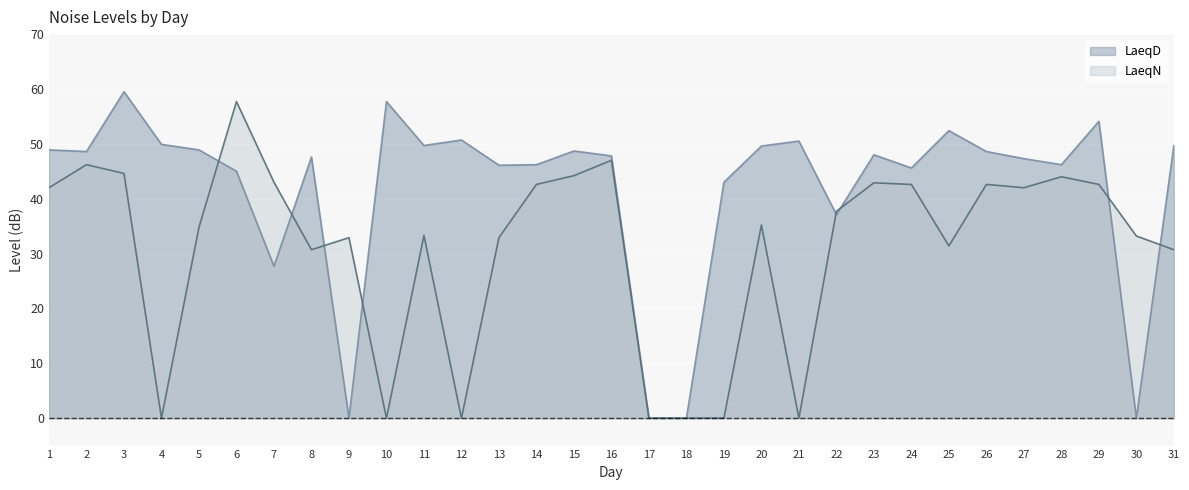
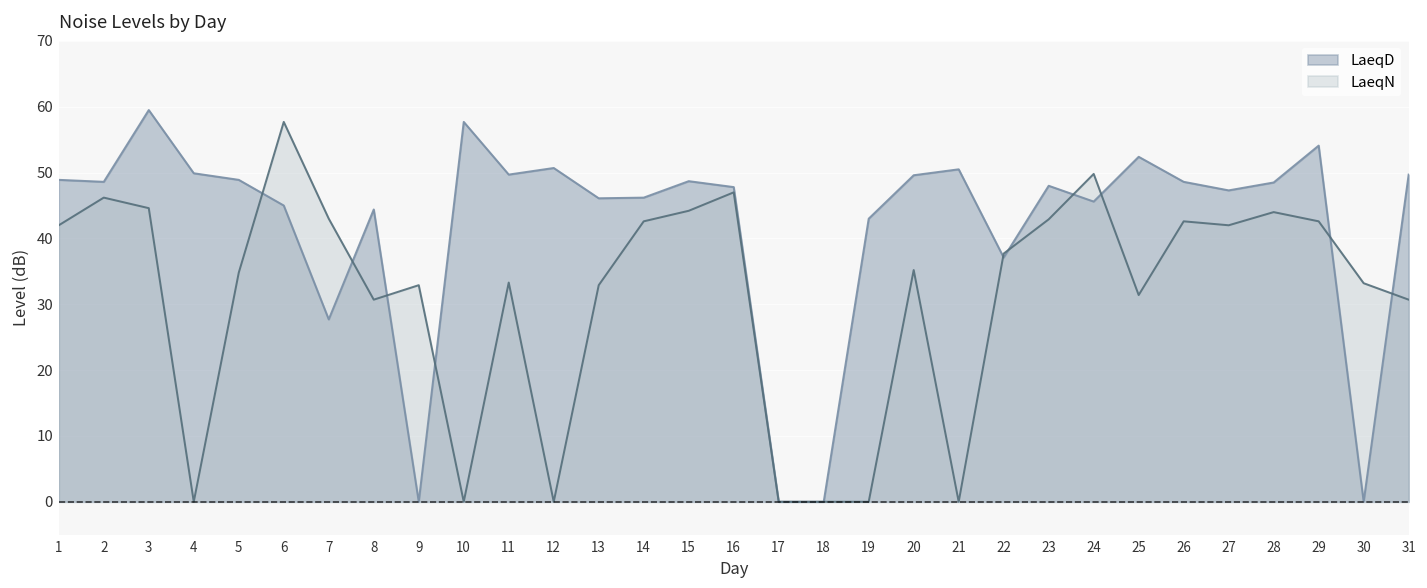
LaeqD, 8: 48 -> 44
LaeqN, 24: 43 -> 50
LaeqD, 28: 46 -> 49
